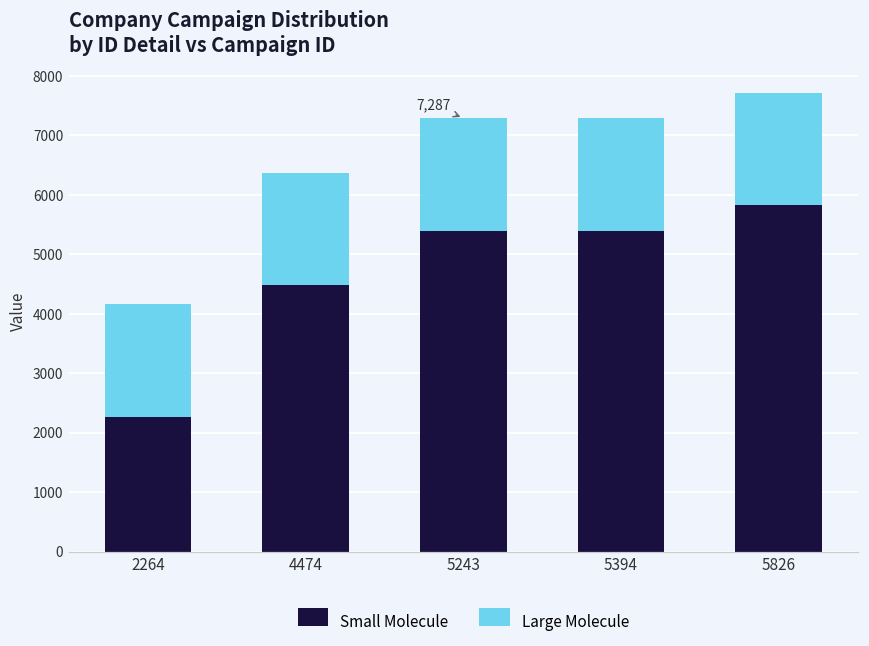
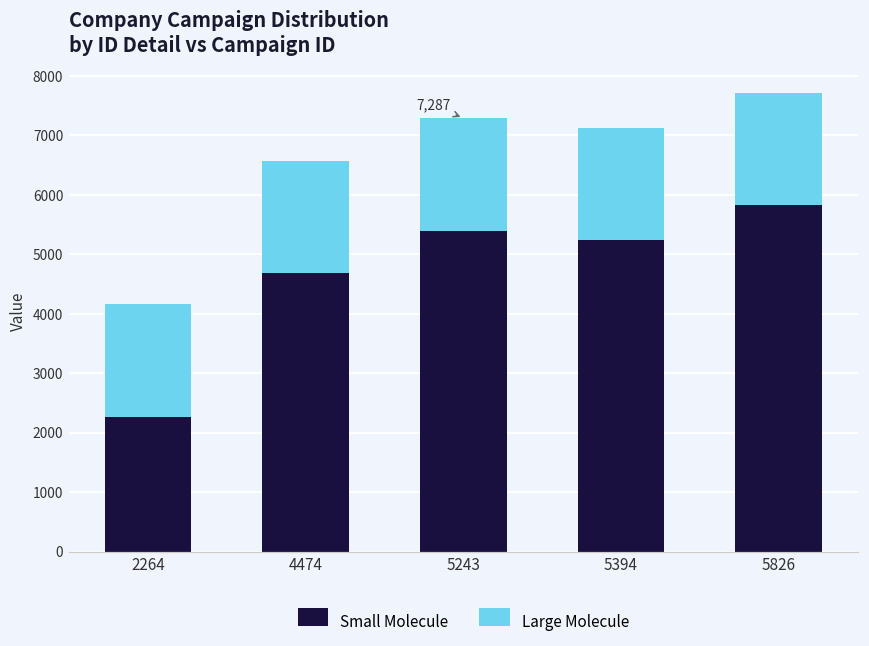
Small Molecule, 4474: 4500 -> 4700
Small Molecule, 5394: 5400 -> 5200
